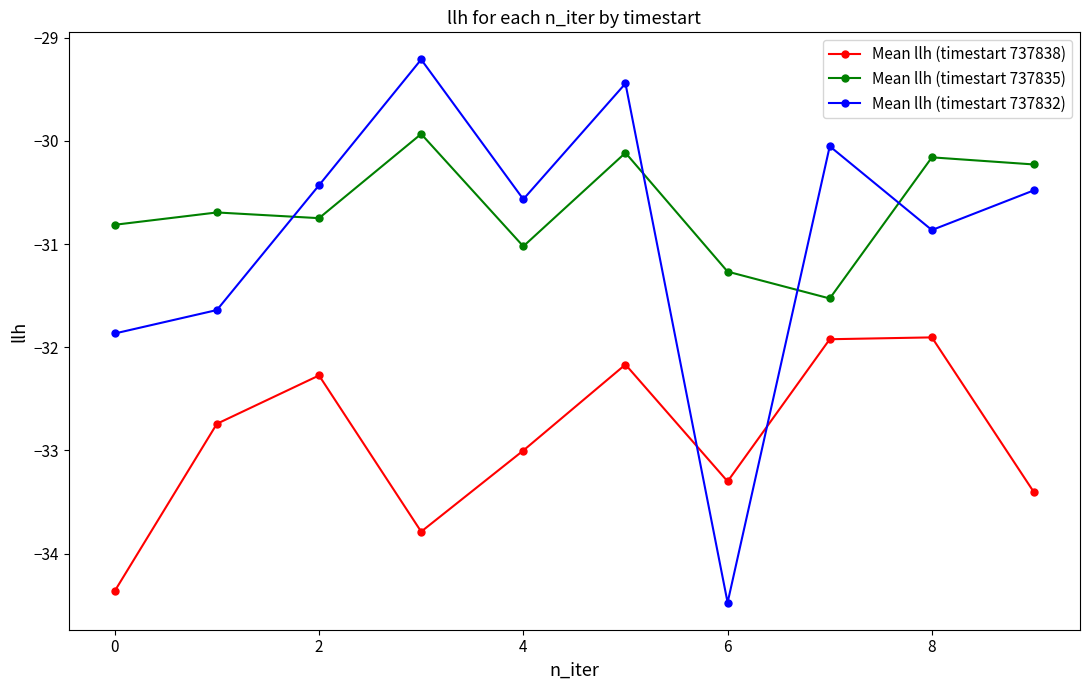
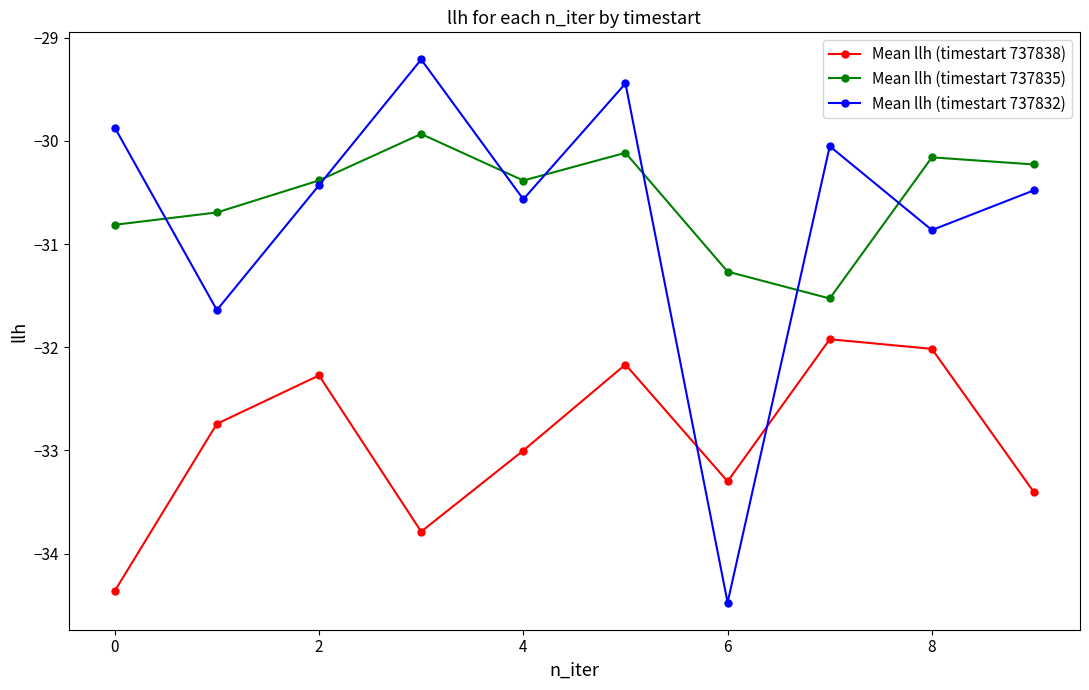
Mean llh (timestart 737832), 0: -31.87 -> -29.87
Mean llh (timestart 737835), 2: -30.75 -> -30.38
Mean llh (timestart 737835), 4: -31.02 -> -30.38
Mean llh (timestart 737838), 8: -31.90 -> -32.02
